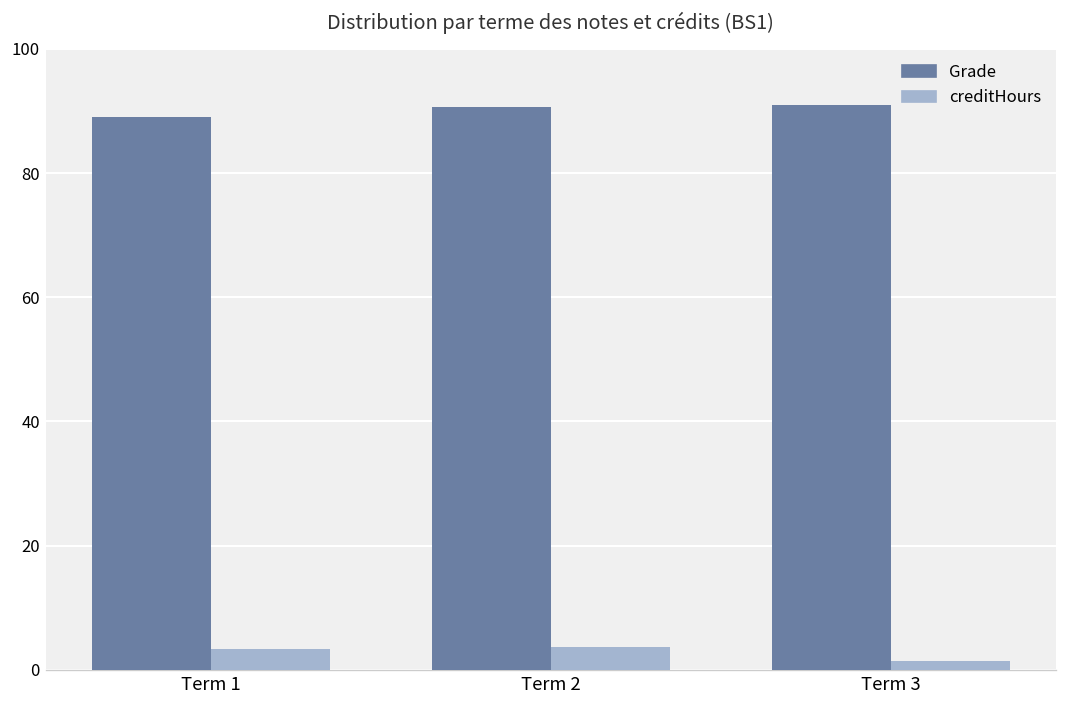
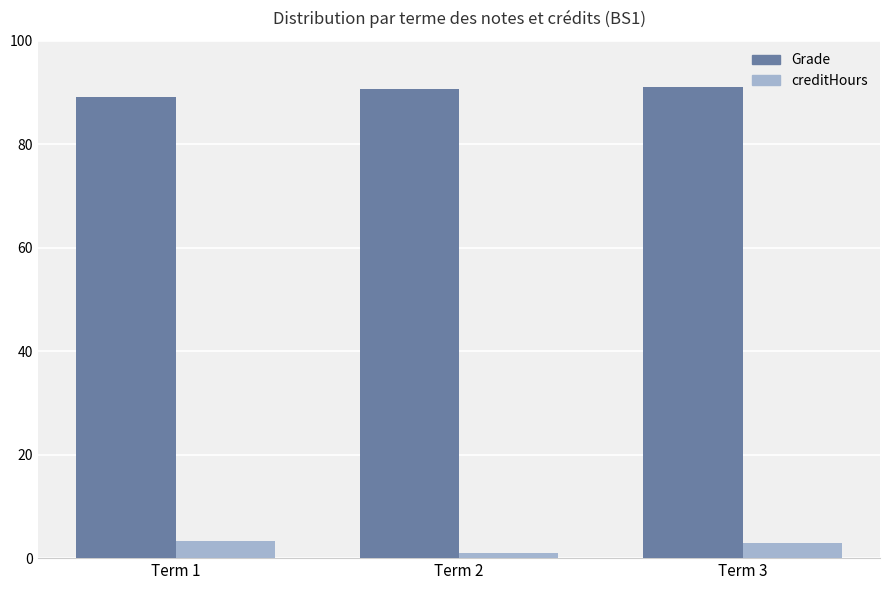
creditHours, Term 2: 4 -> 1
creditHours, Term 3: 1 -> 3
